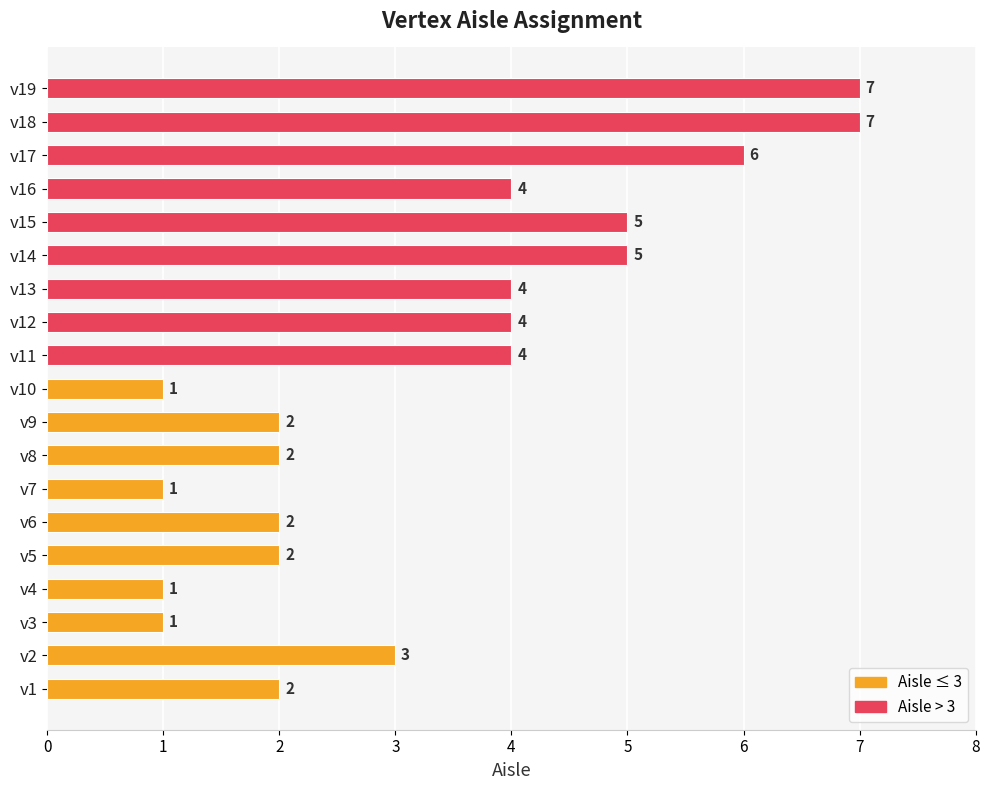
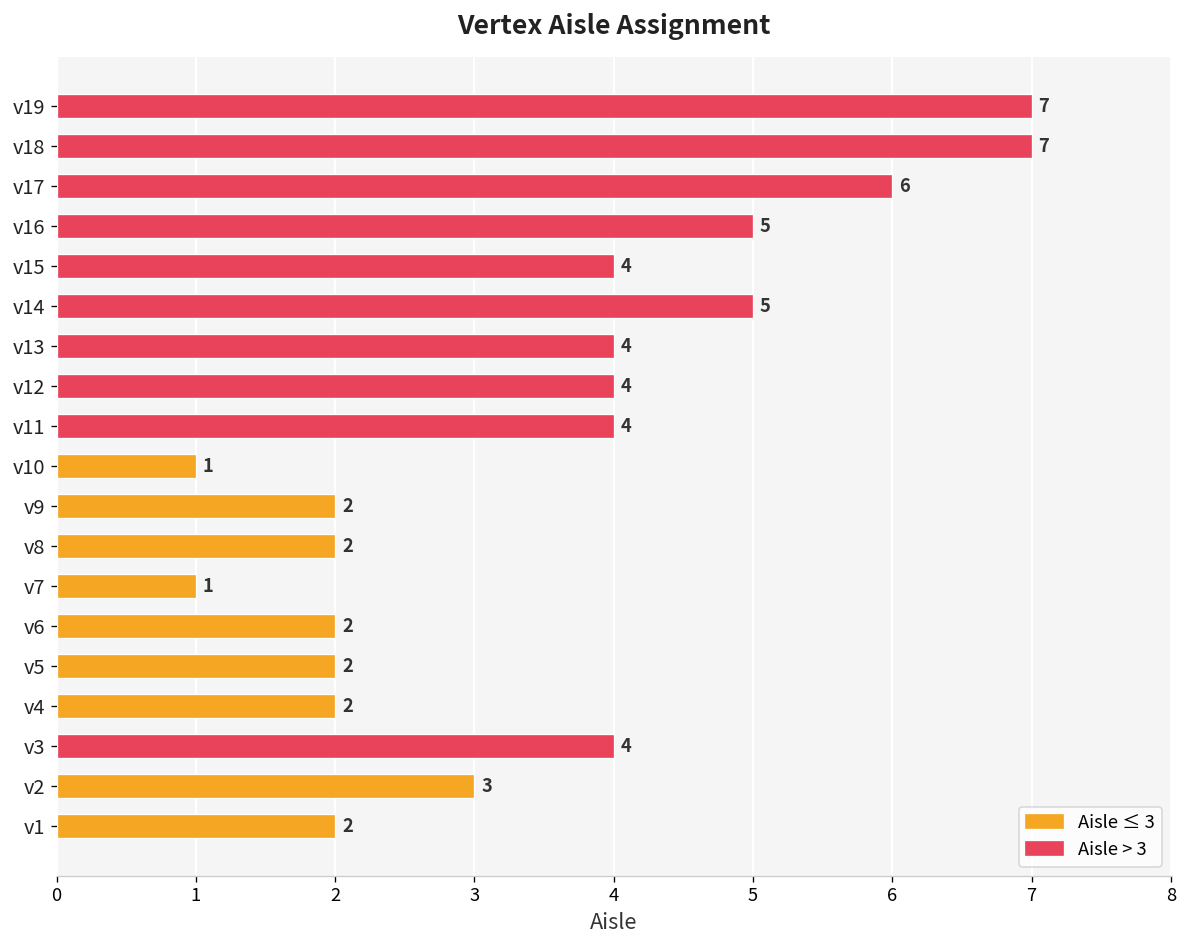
v16: 4 -> 5
v15: 5 -> 4
v4: 1 -> 2
v3: 1 -> 4
